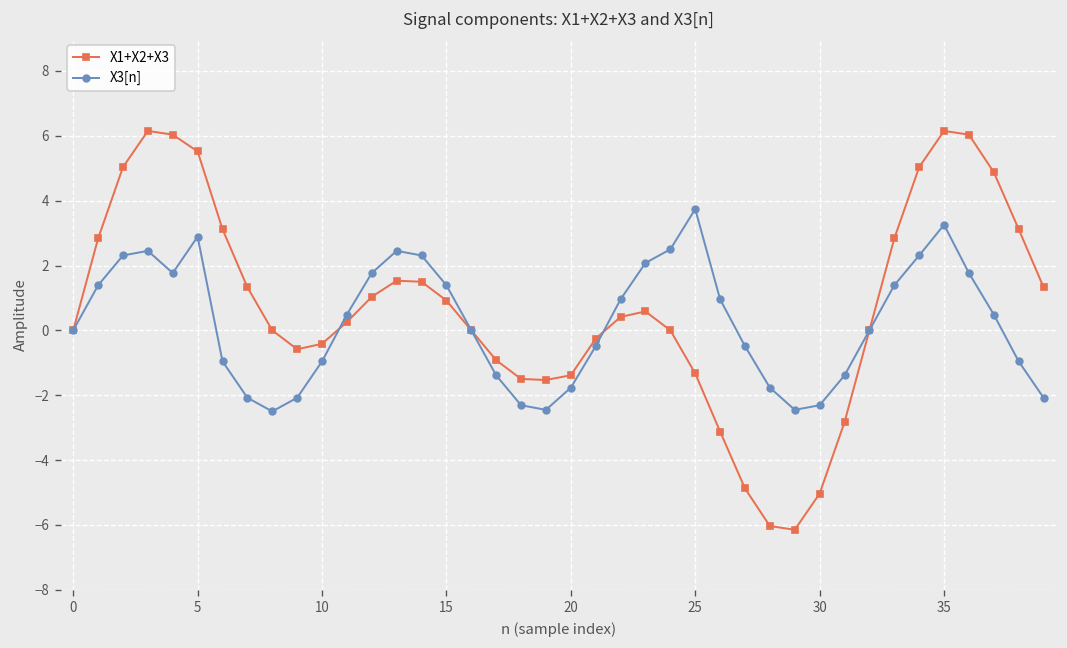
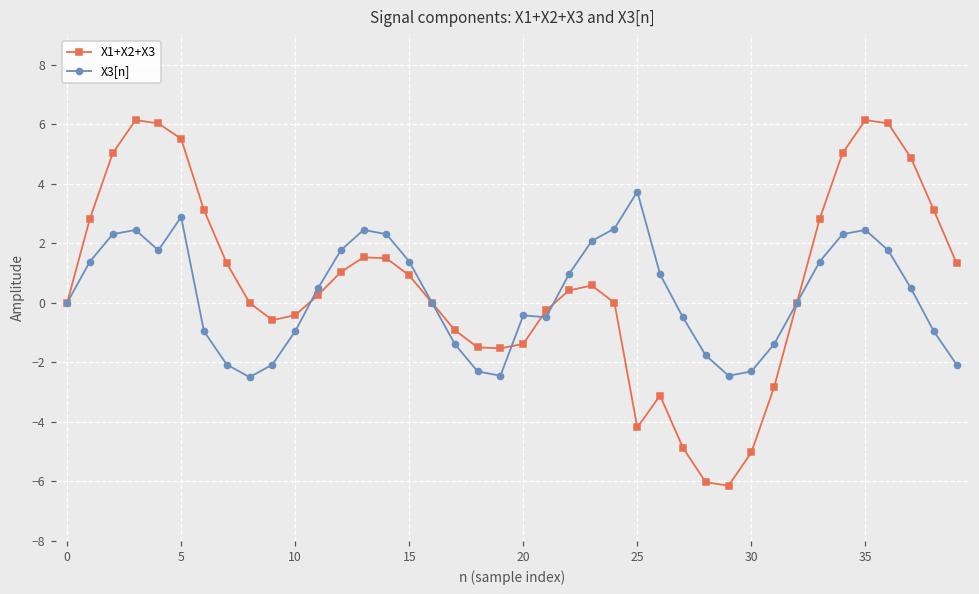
X3[n], 20: -1.8 -> -0.4
X1+X2+X3, 25: -1.3 -> -4.2
X3[n], 35: 3.3 -> 2.5
